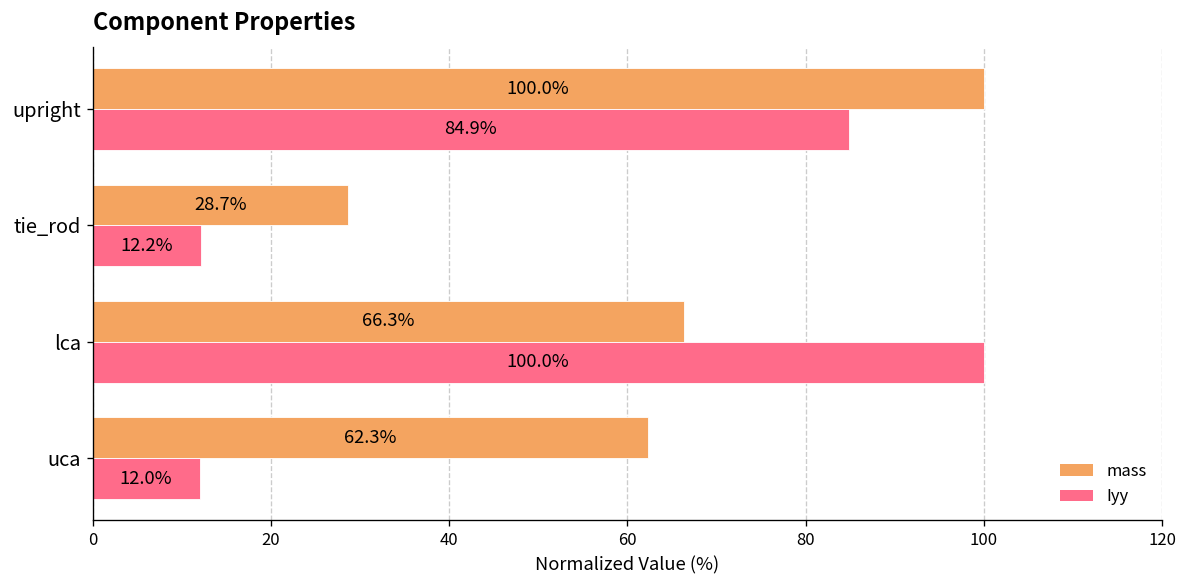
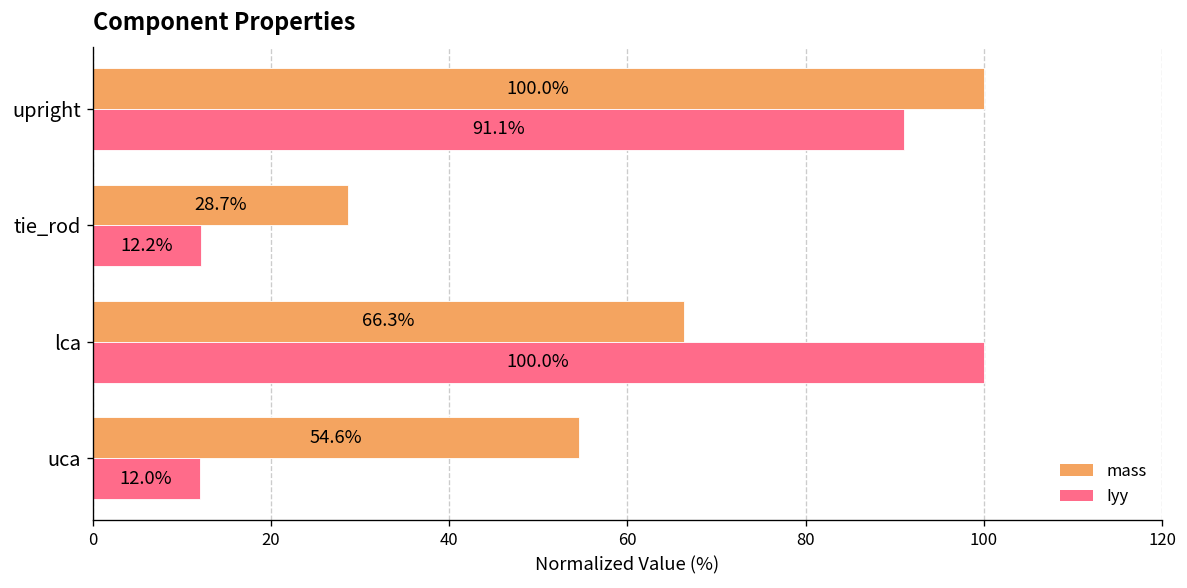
Iyy, upright: 84.9% -> 91.1%
mass, uca: 62.3% -> 54.6%
